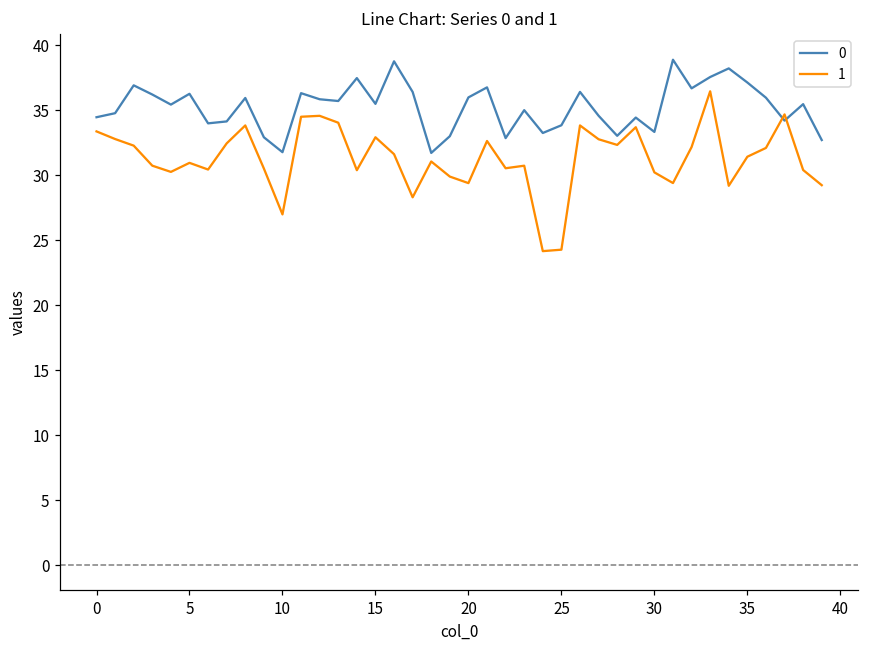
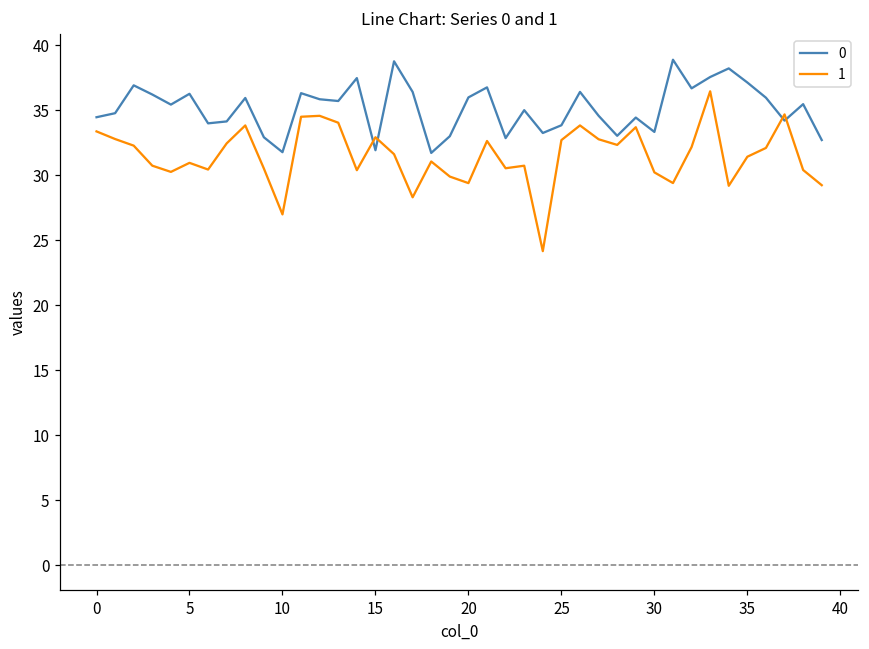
0, 15: 35.5 -> 31.9
1, 25: 24.3 -> 32.7
